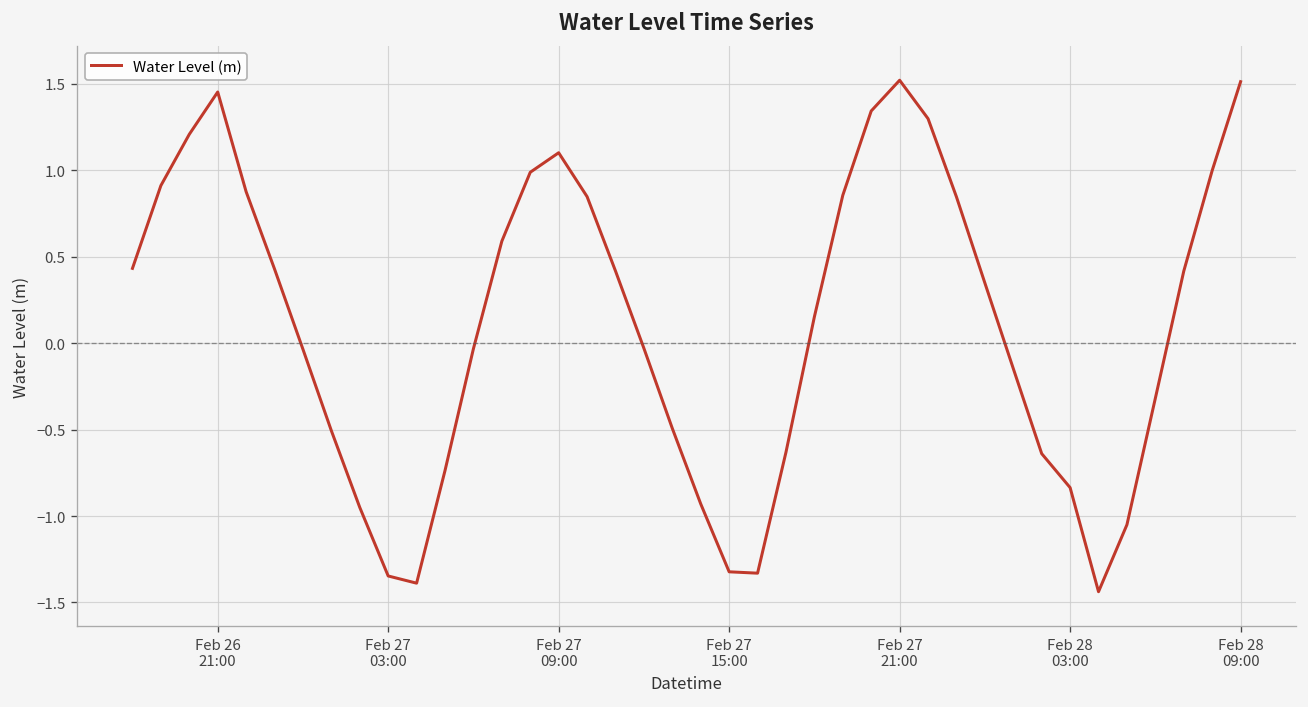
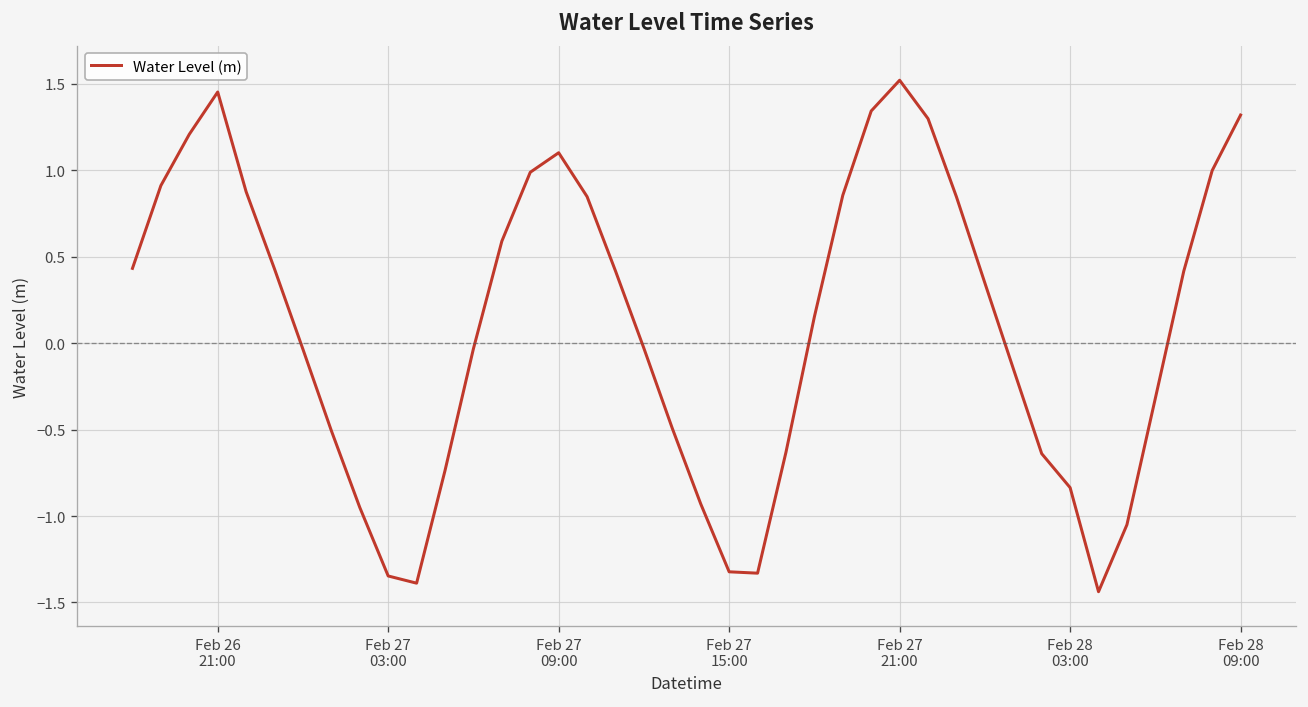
Feb 28 09:00: 1.51 -> 1.32
